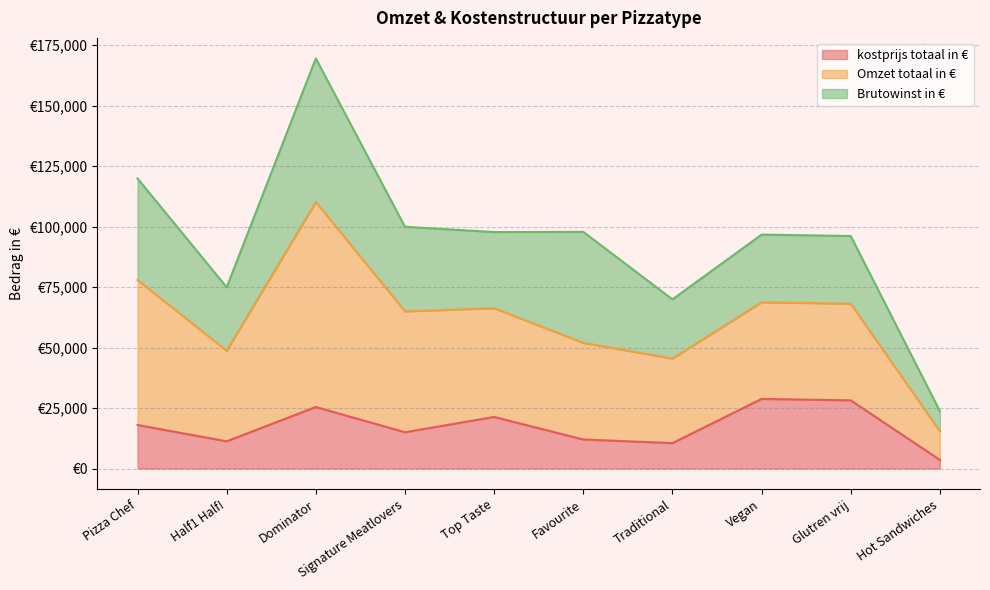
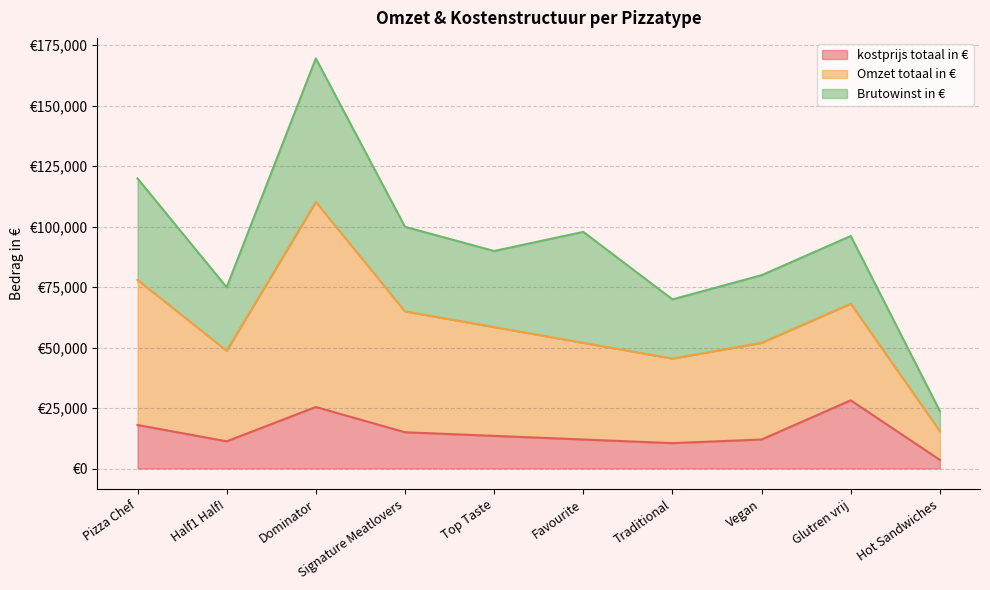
kostprijs totaal in €, Top Taste: €21,000 -> €13,000
kostprijs totaal in €, Vegan: €29,000 -> €12,000
